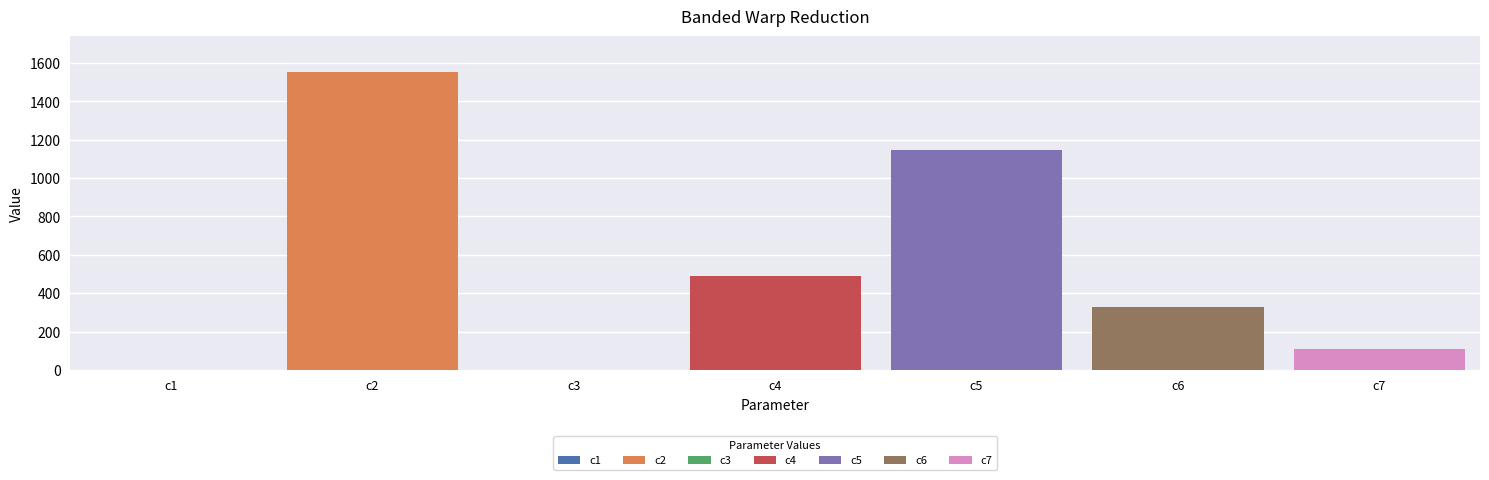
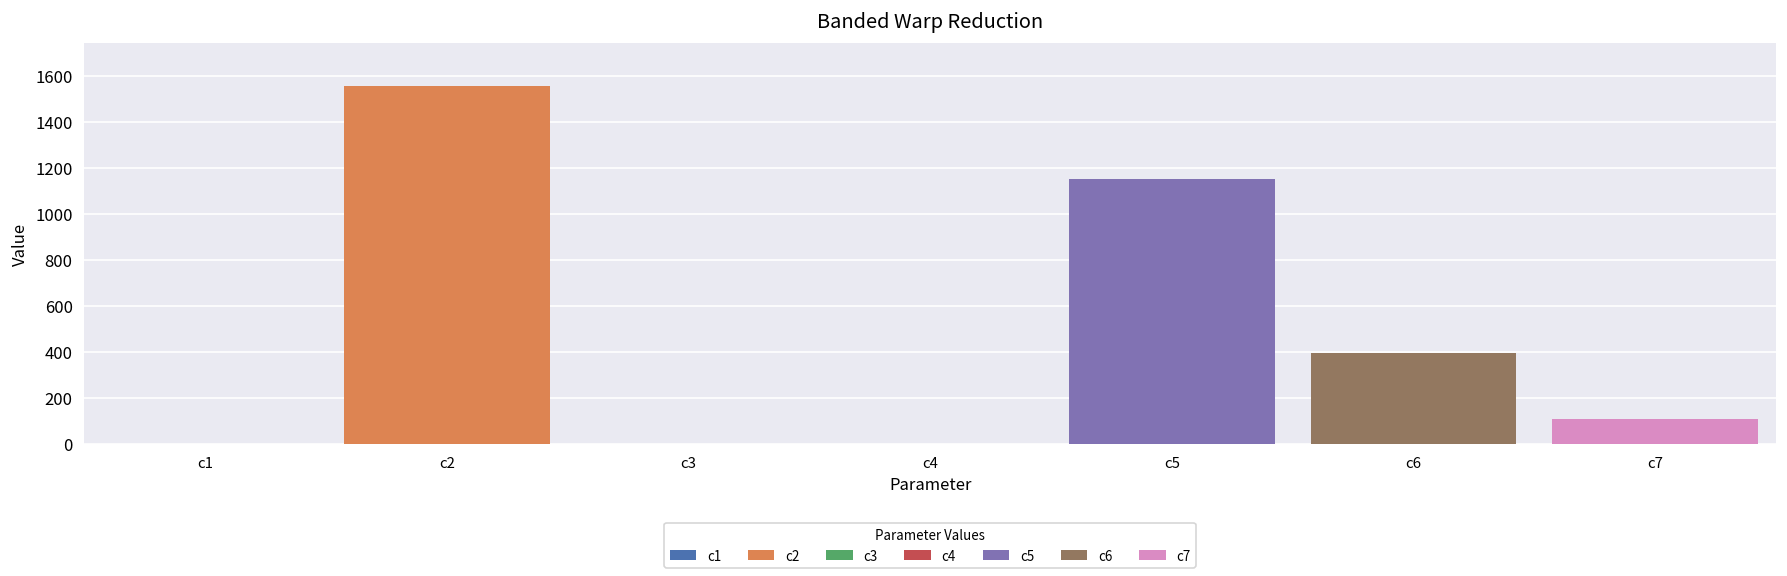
c4: 490 -> 0
c6: 330 -> 390
